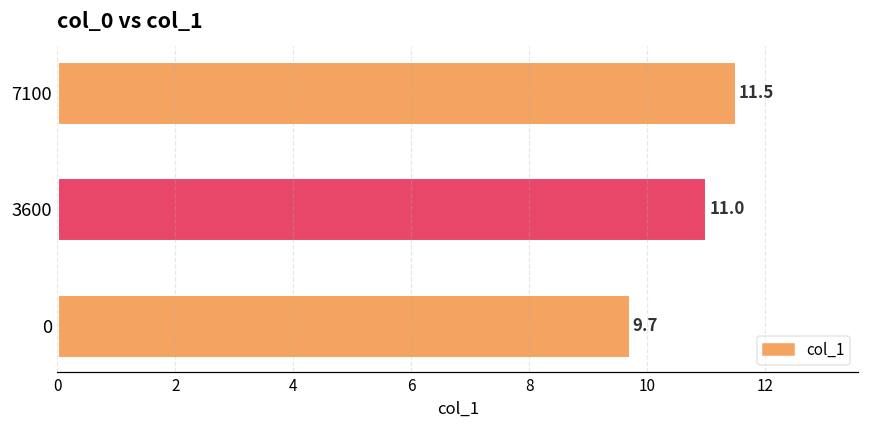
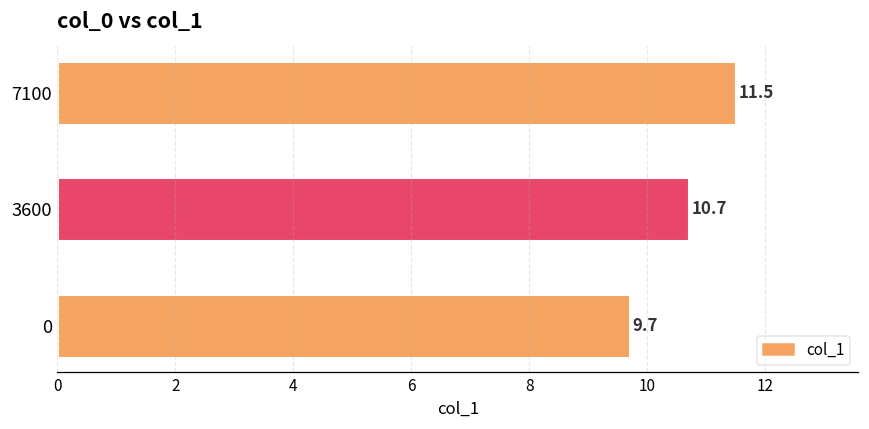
3600: 11.0 -> 10.7
